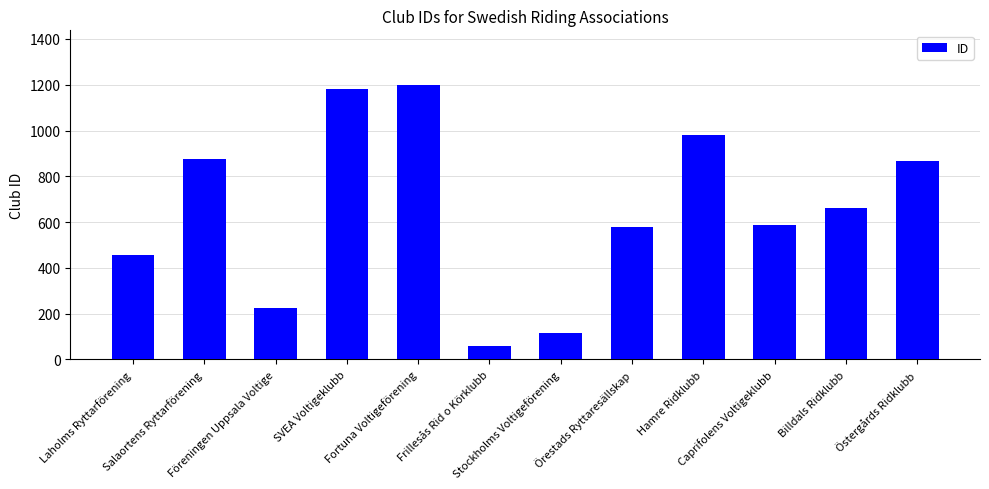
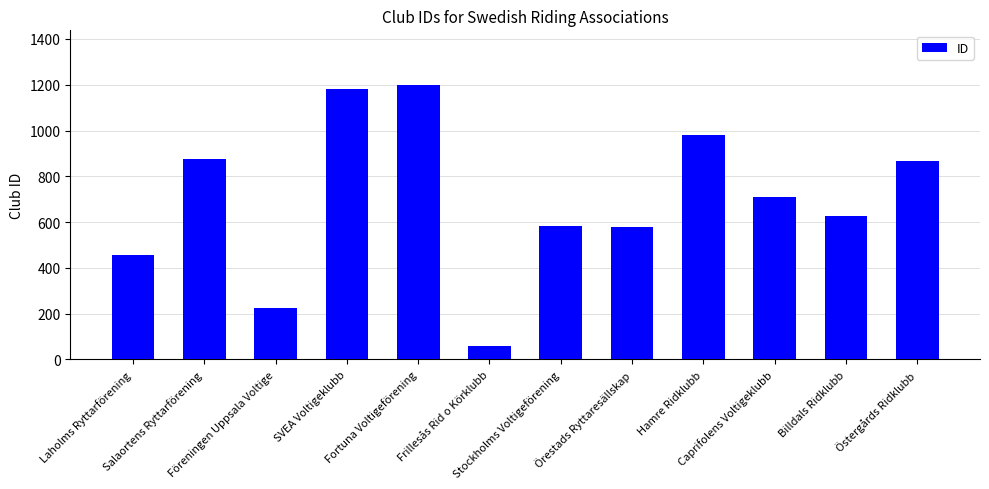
Stockholms Voltigeförening: 110 -> 580
Caprifolens Voltigeklubb: 590 -> 710
Billdals Ridklubb: 660 -> 630
